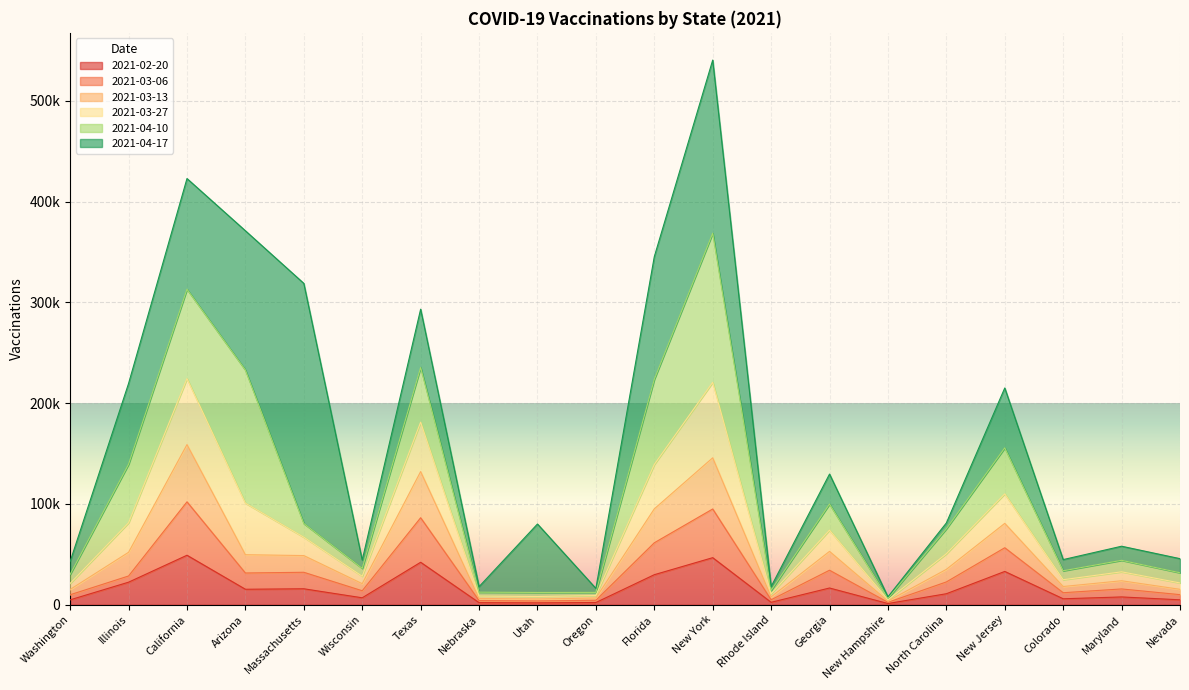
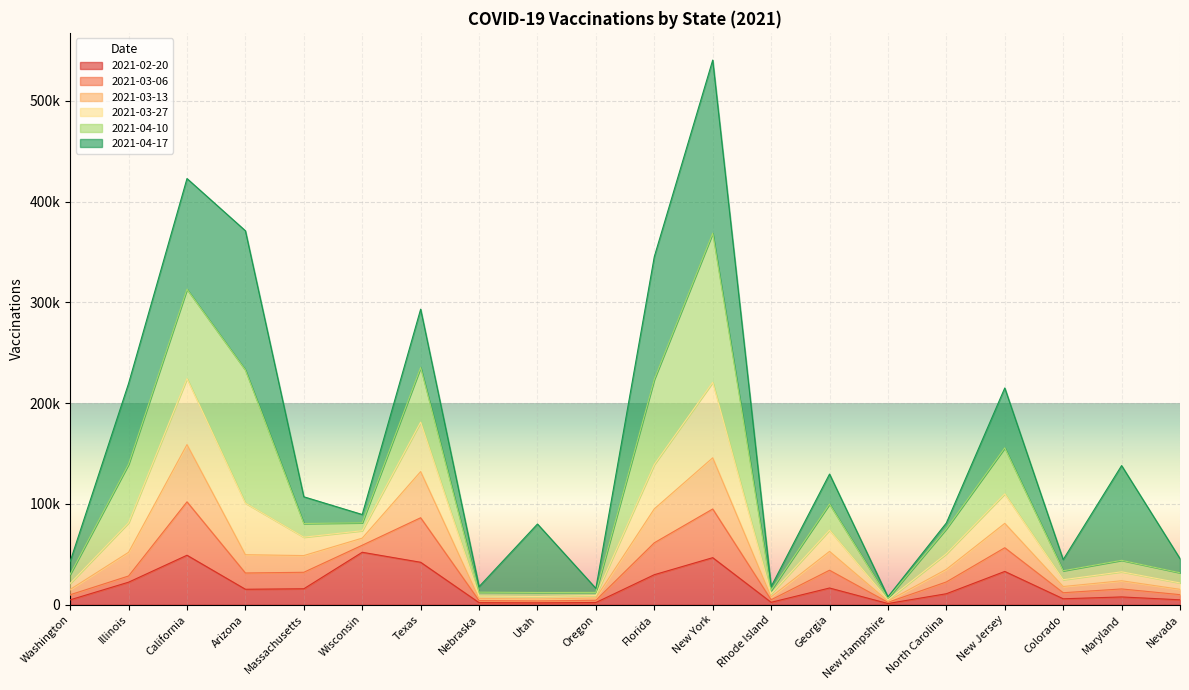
2021-04-17, Massachusetts: 238000 -> 27000
2021-02-20, Wisconsin: 7000 -> 52000
2021-04-17, Maryland: 14000 -> 94000
